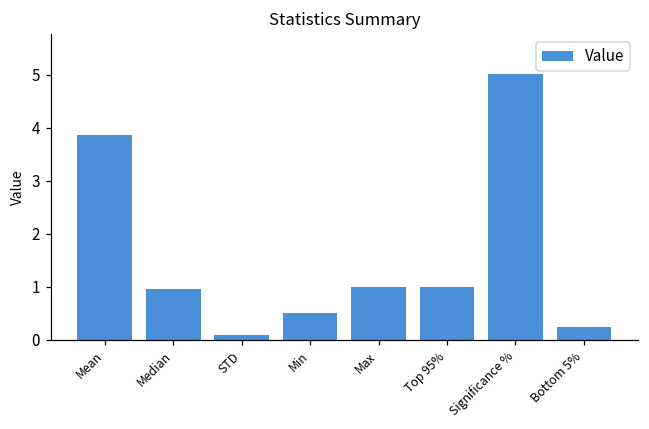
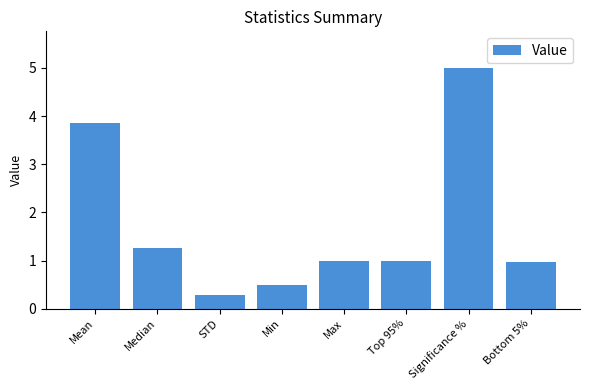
Median: 0.9 -> 1.3
STD: 0.1 -> 0.3
Bottom 5%: 0.2 -> 1.0
